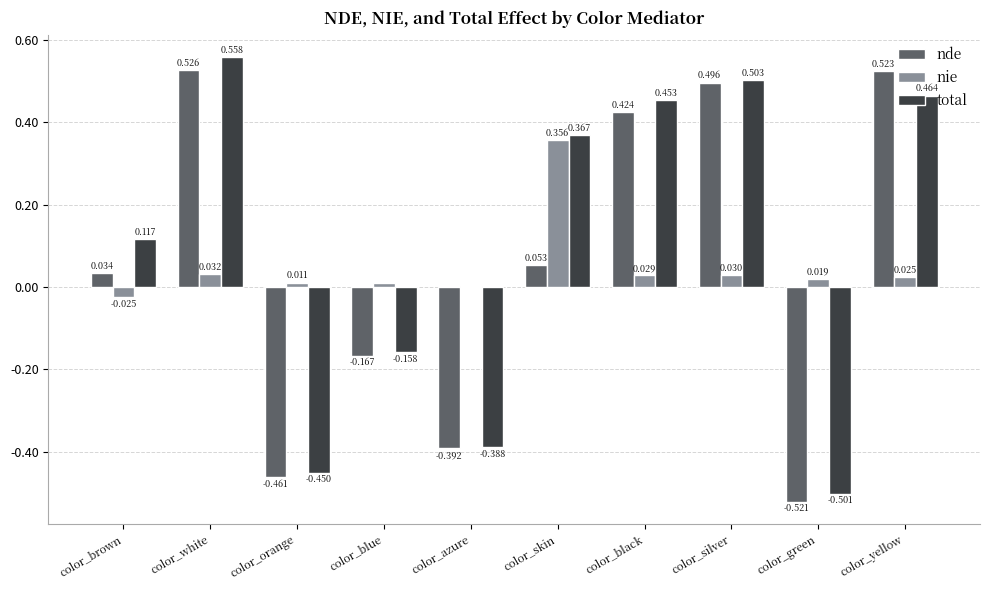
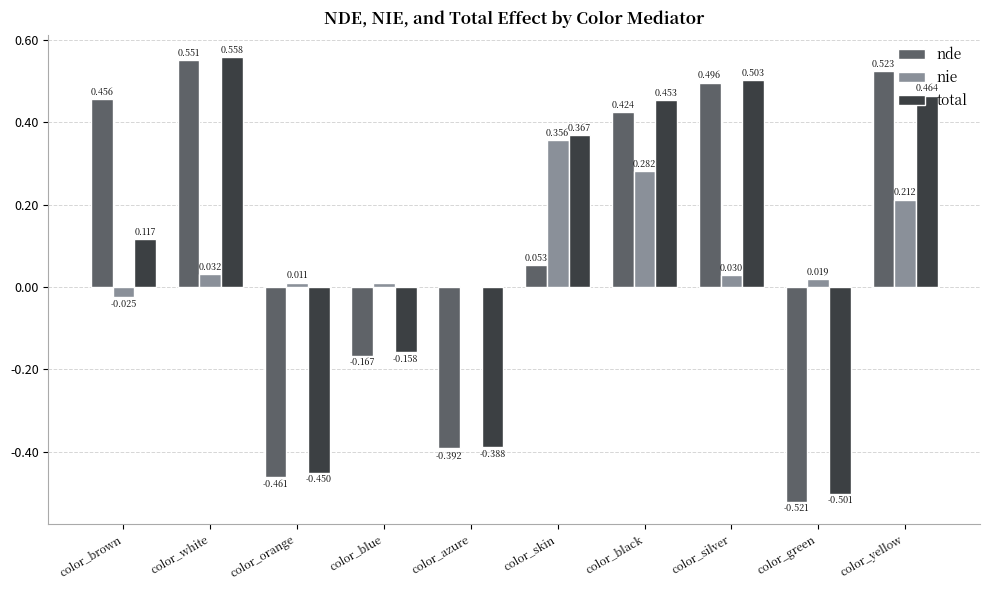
nde, color_brown: 0.034 -> 0.456
nde, color_white: 0.526 -> 0.551
nie, color_black: 0.029 -> 0.282
nie, color_yellow: 0.025 -> 0.212
